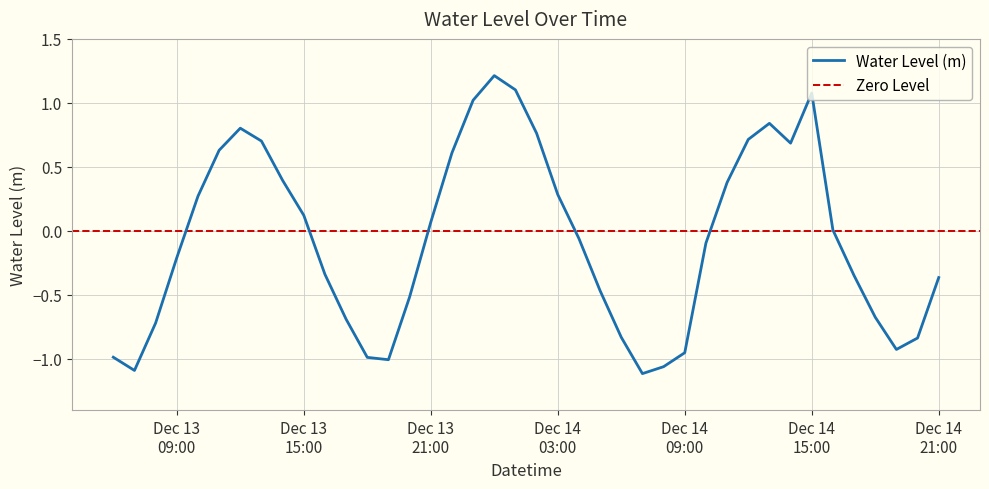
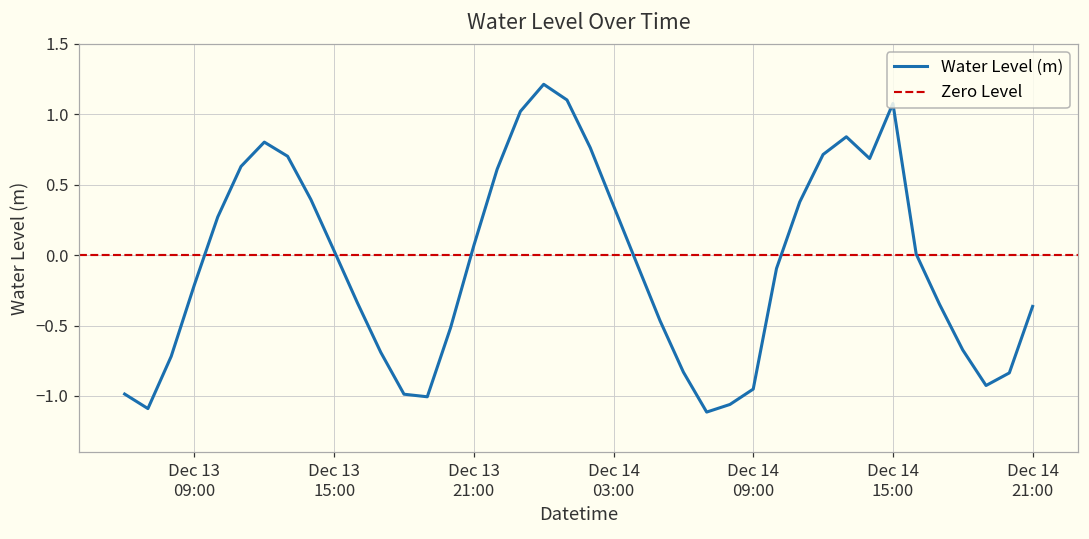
Dec 13 15:00: 0.12 -> 0.03
Dec 14 03:00: 0.28 -> 0.35
